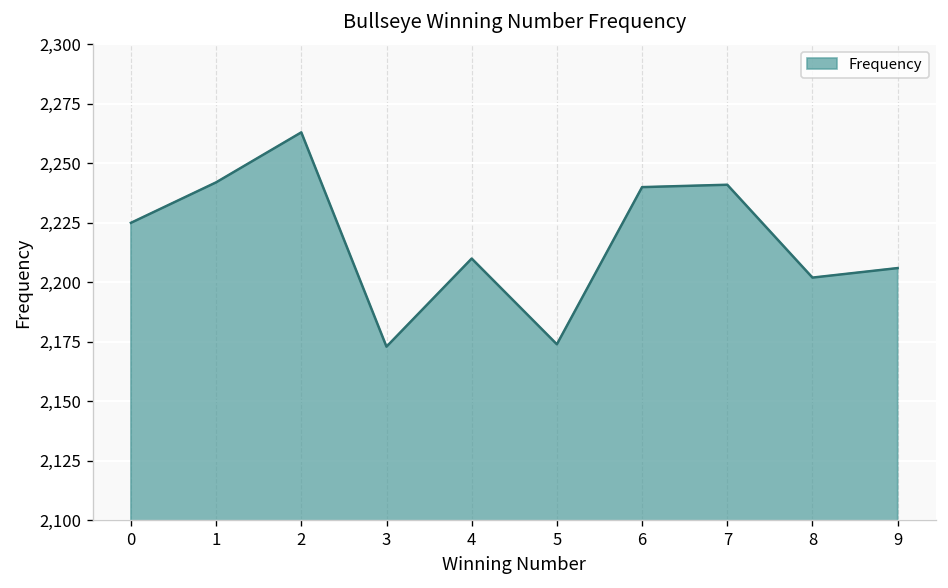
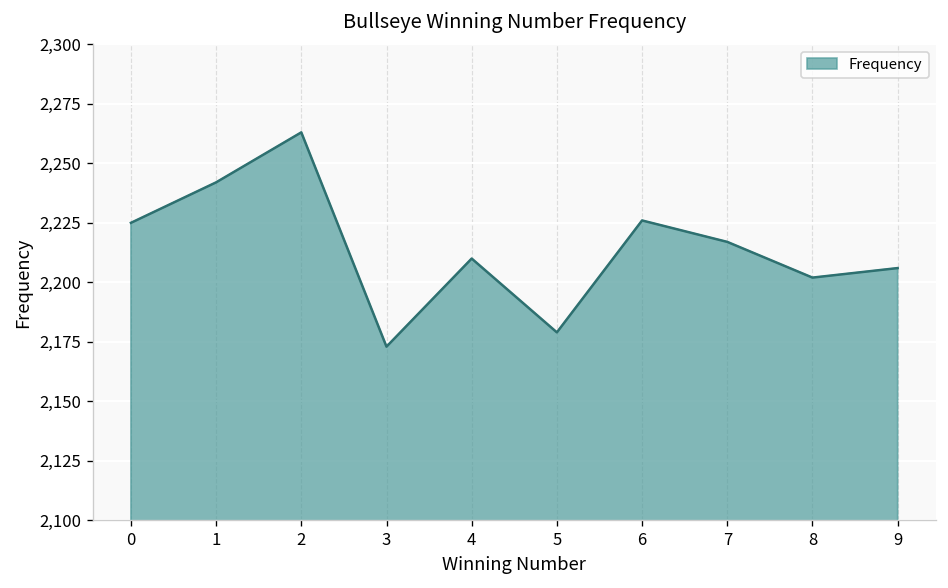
5: 2,174 -> 2,179
6: 2,240 -> 2,226
7: 2,241 -> 2,217
